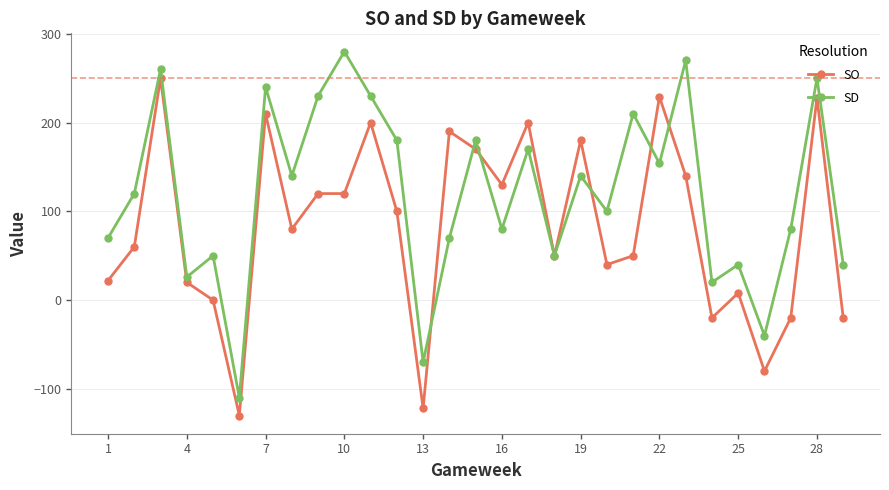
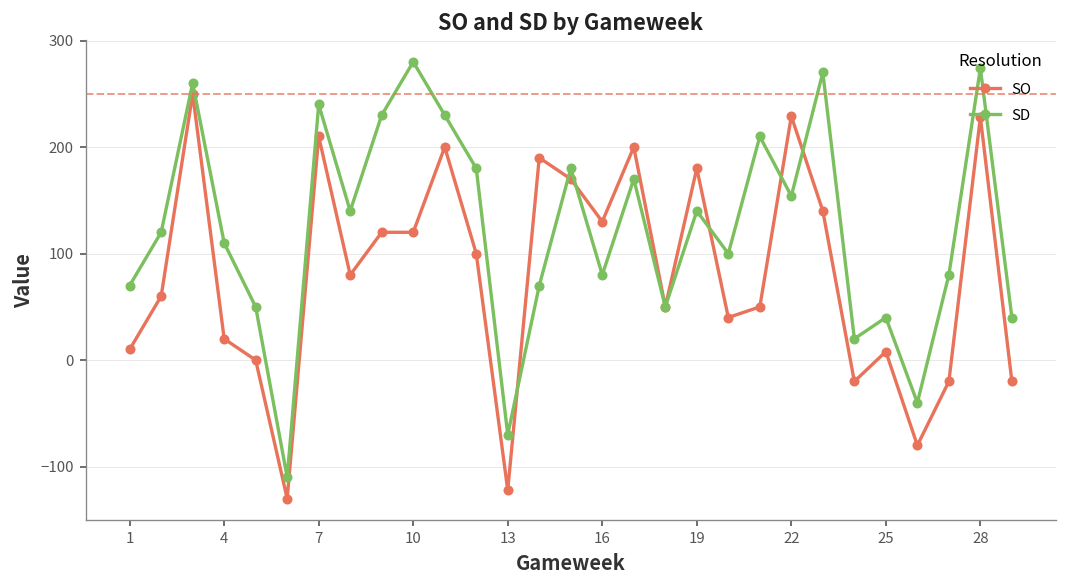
SO, 1: 20 -> 10
SD, 4: 30 -> 110
SD, 28: 250 -> 270
